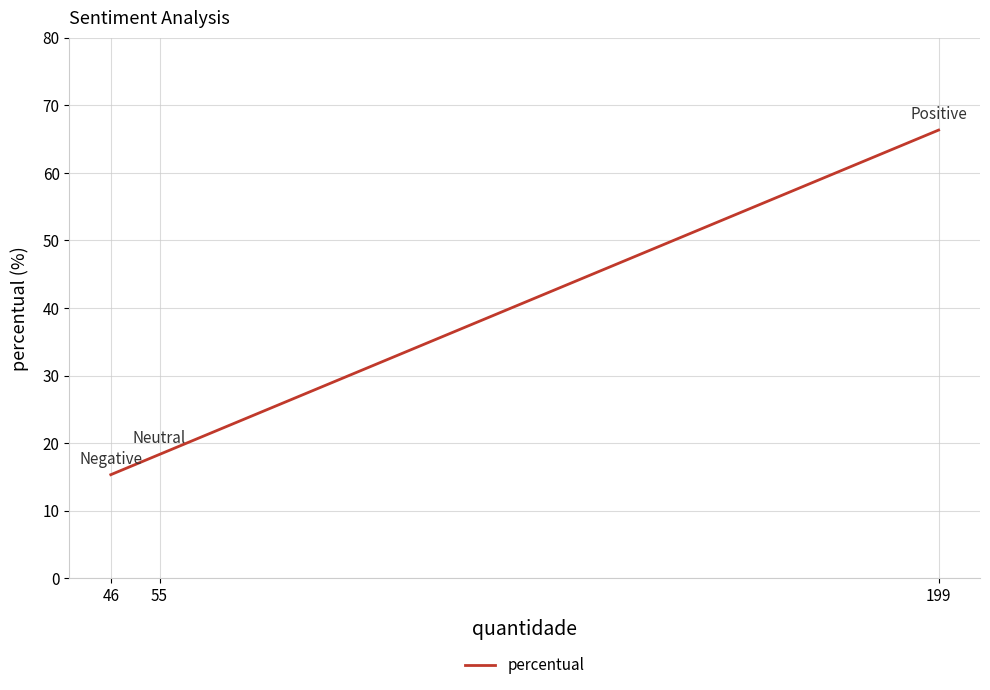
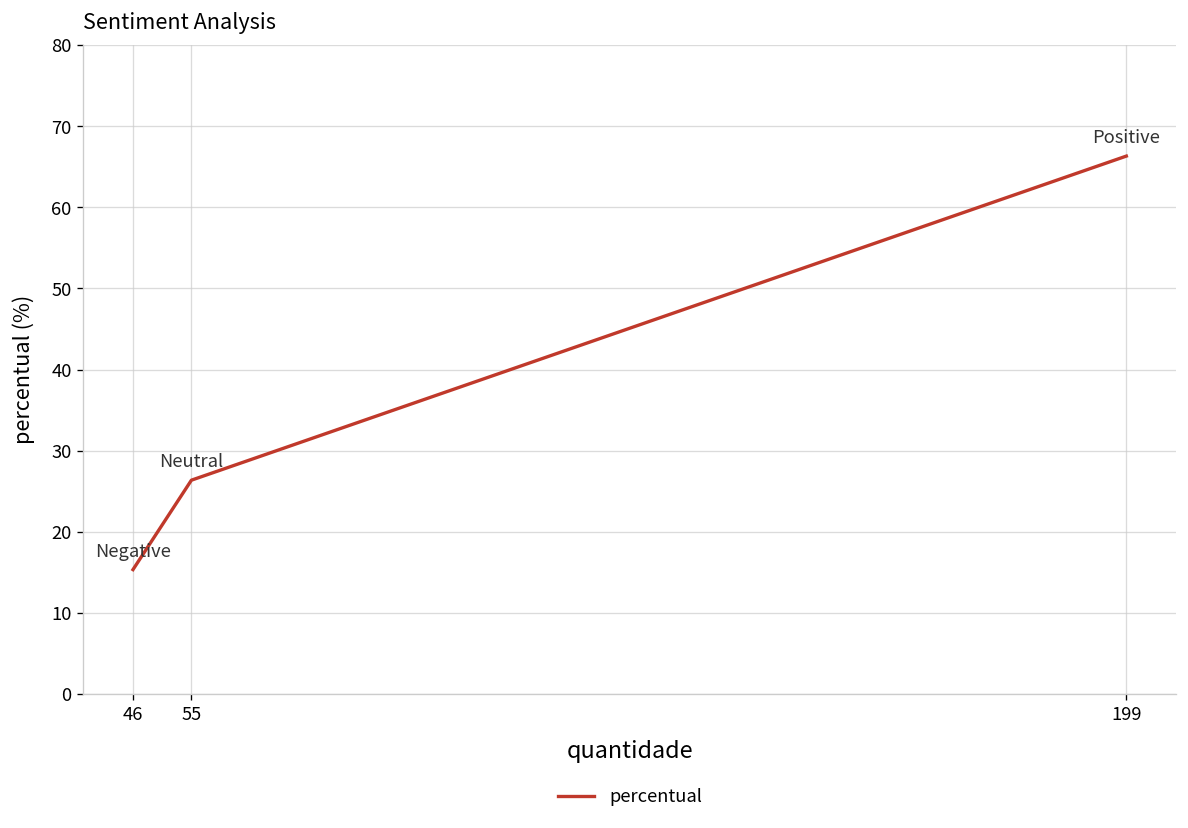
55: 18 -> 26
